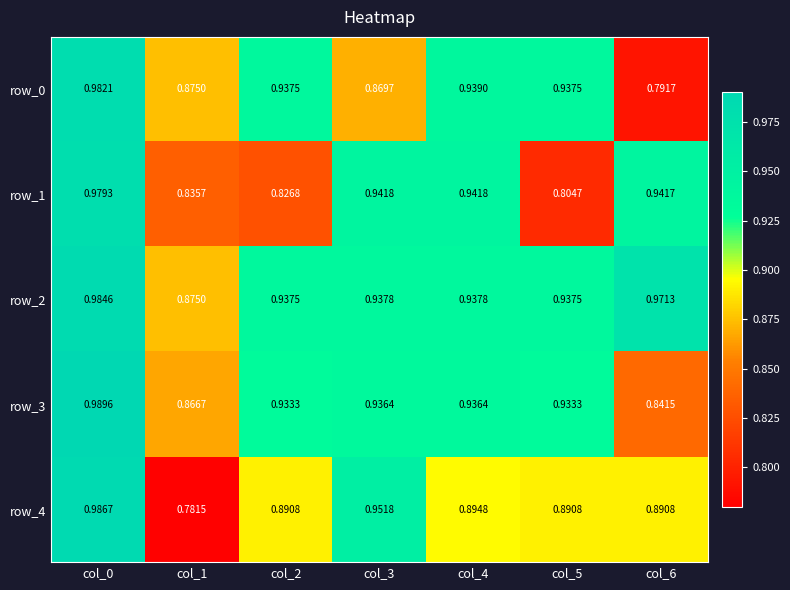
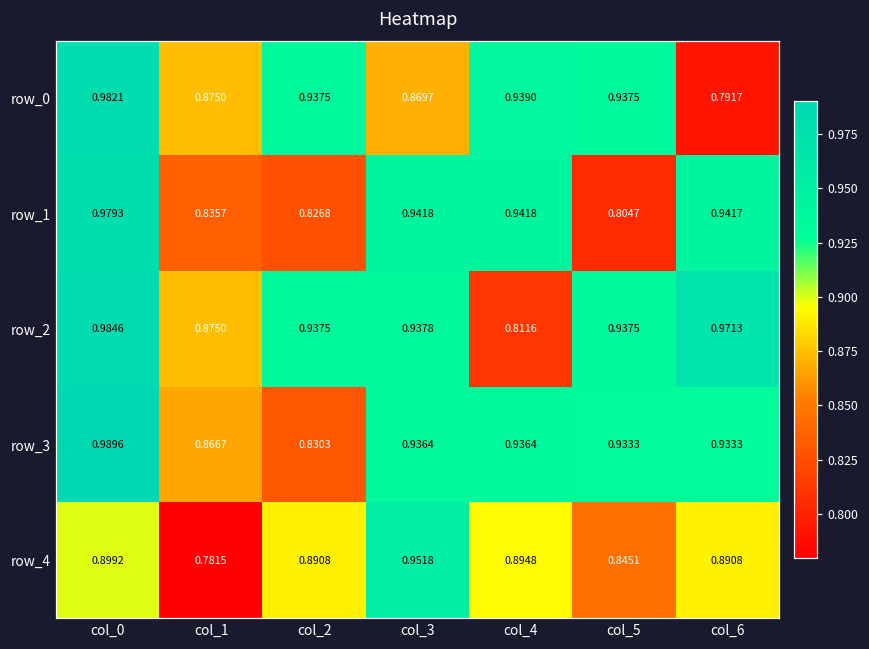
row_2, col_4: 0.9378 -> 0.8116
row_3, col_2: 0.9333 -> 0.8303
row_3, col_6: 0.8415 -> 0.9333
row_4, col_0: 0.9867 -> 0.8992
row_4, col_5: 0.8908 -> 0.8451
